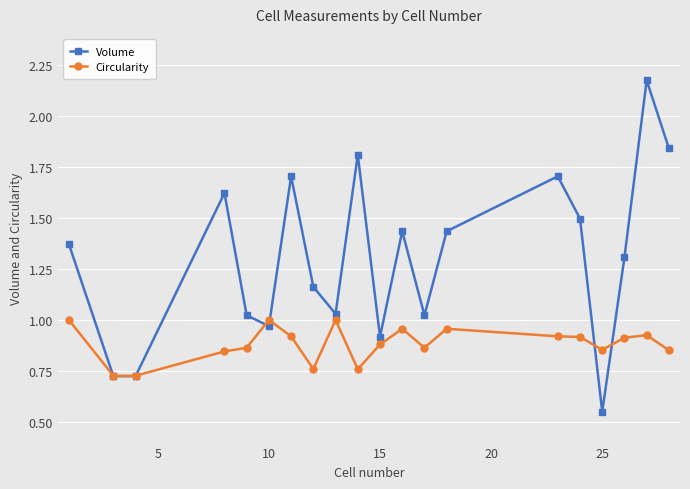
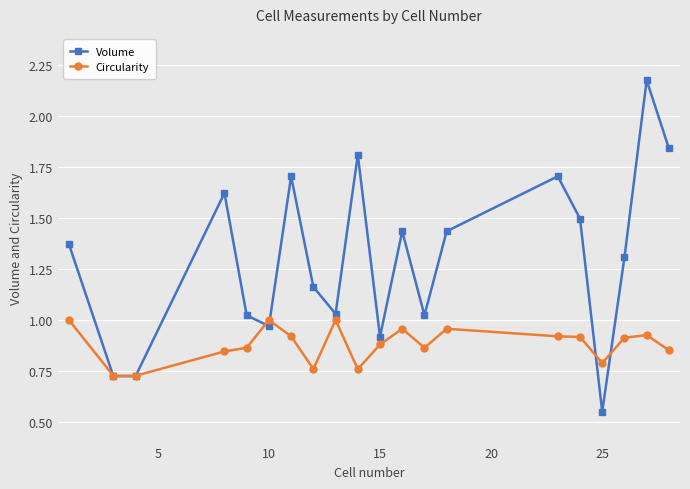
Circularity, 25: 0.85 -> 0.79
